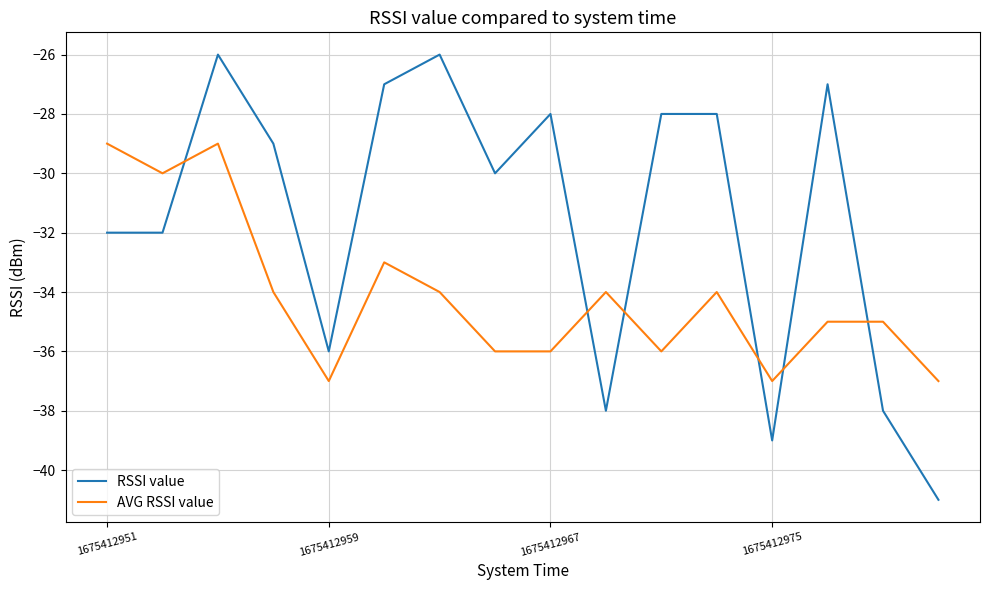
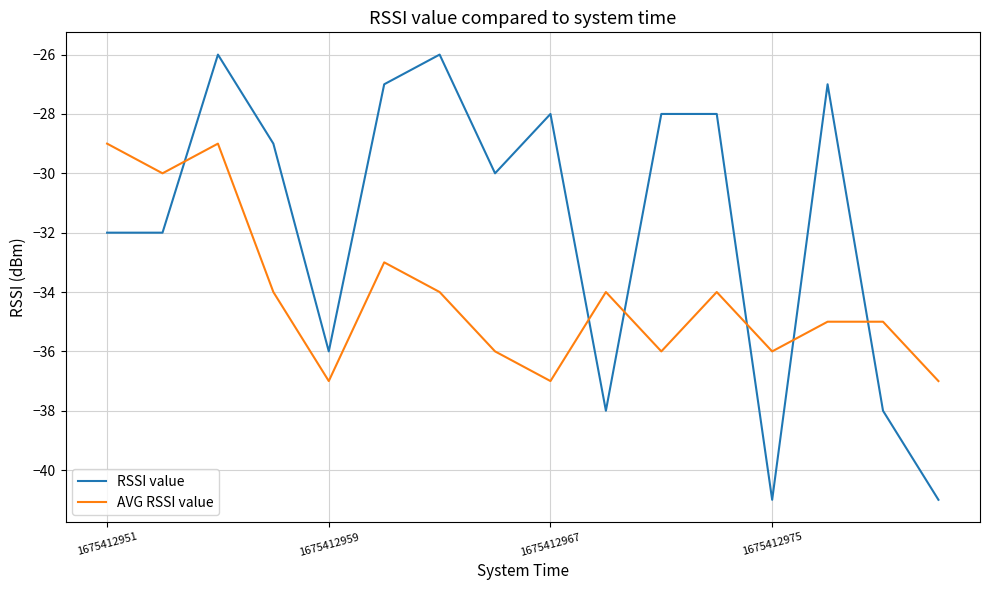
AVG RSSI value, 1675412967: -36 -> -37
RSSI value, 1675412975: -39 -> -41
AVG RSSI value, 1675412975: -37 -> -36
